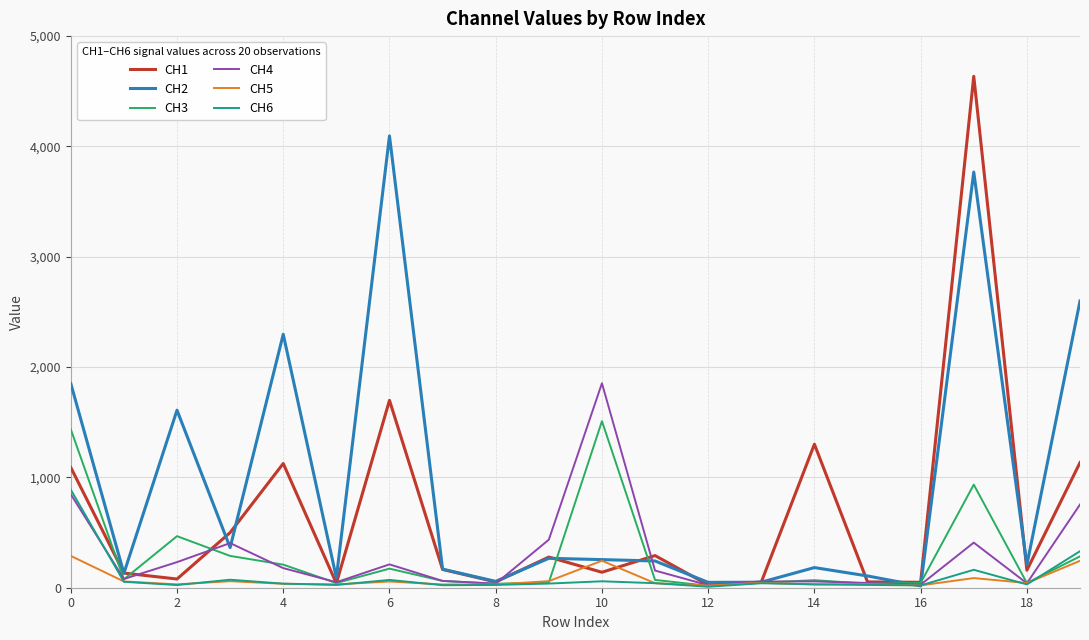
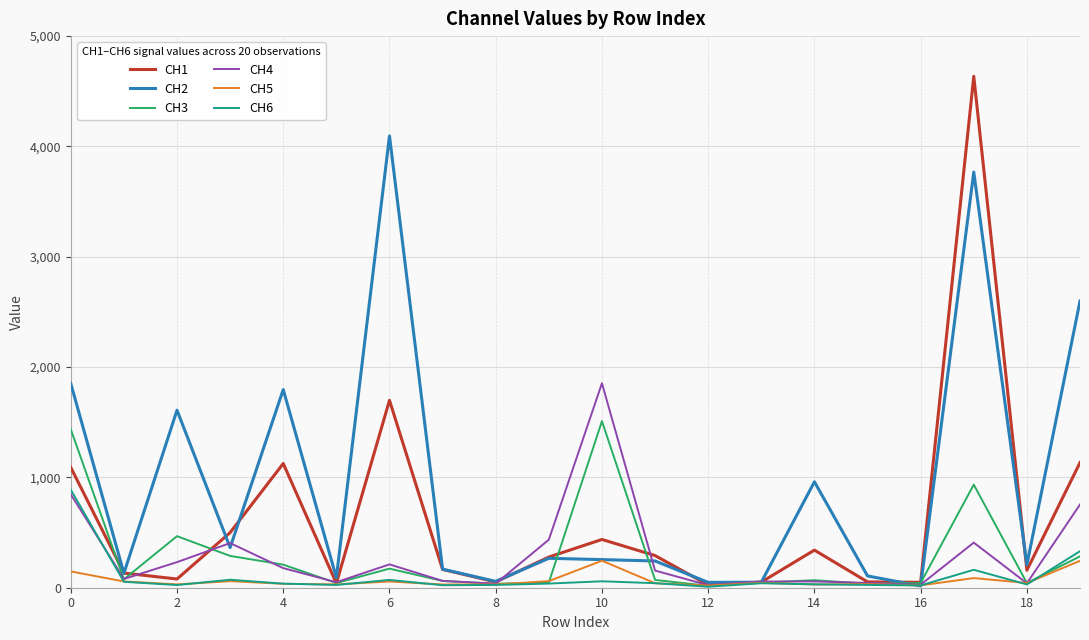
CH5, 0: 290 -> 150
CH2, 4: 2,300 -> 1,800
CH1, 10: 140 -> 440
CH1, 14: 1,300 -> 340
CH2, 14: 180 -> 960
